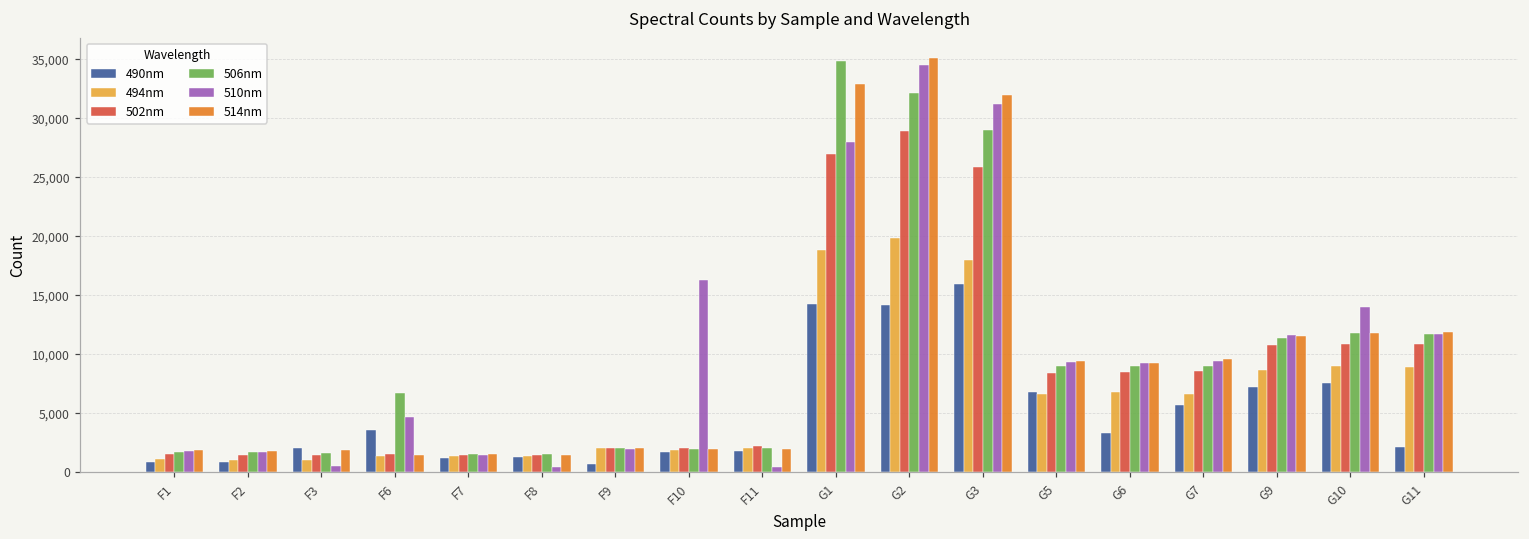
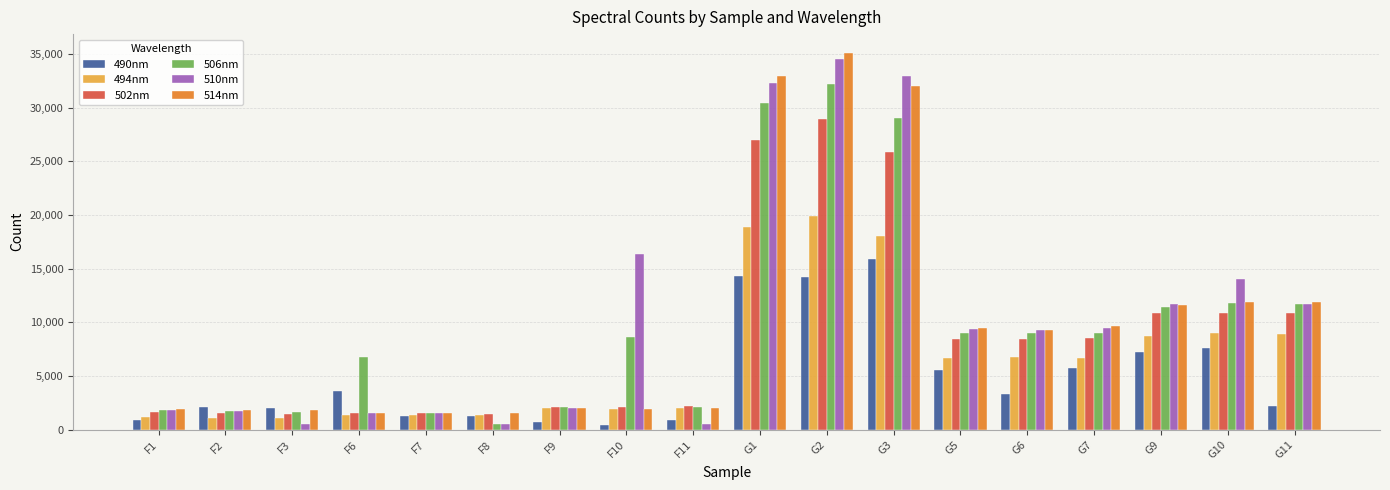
490nm, F2: 900 -> 2,100
510nm, F6: 4,700 -> 1,600
506nm, F8: 1,500 -> 500
490nm, F10: 1,800 -> 400
506nm, F10: 2,000 -> 8,700
490nm, F11: 1,800 -> 800
506nm, G1: 34,900 -> 30,400
510nm, G1: 28,000 -> 32,300
510nm, G3: 31,300 -> 33,000
490nm, G5: 6,800 -> 5,600
